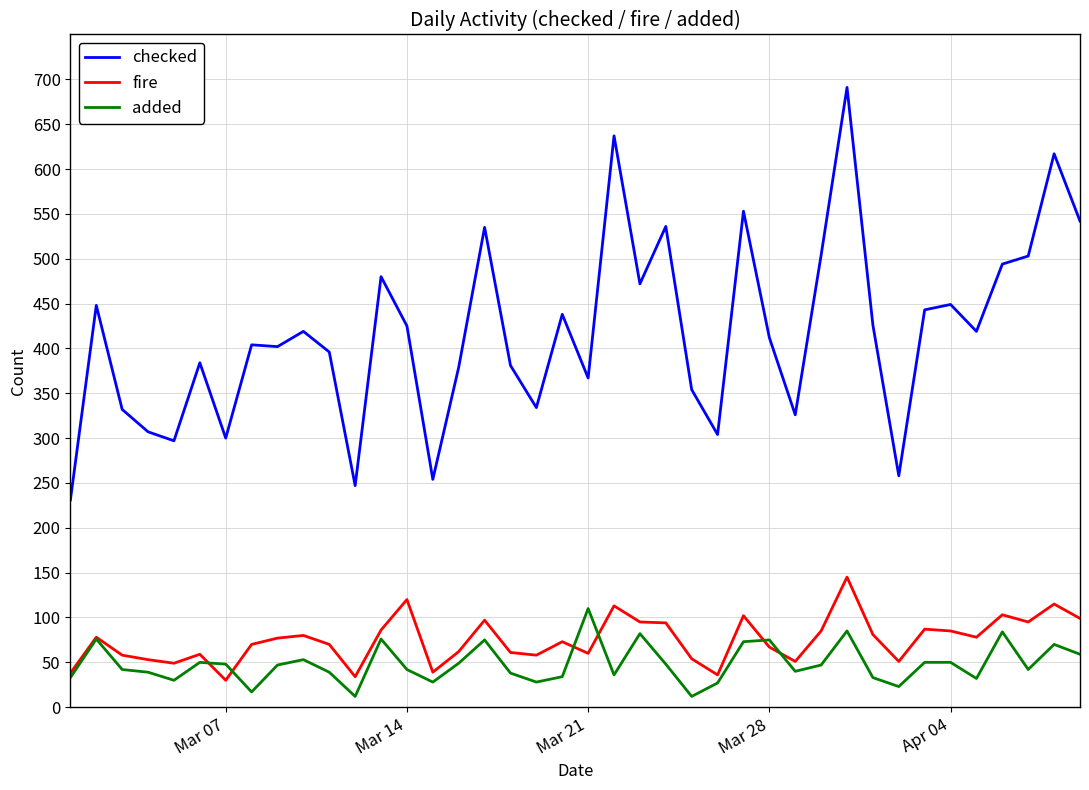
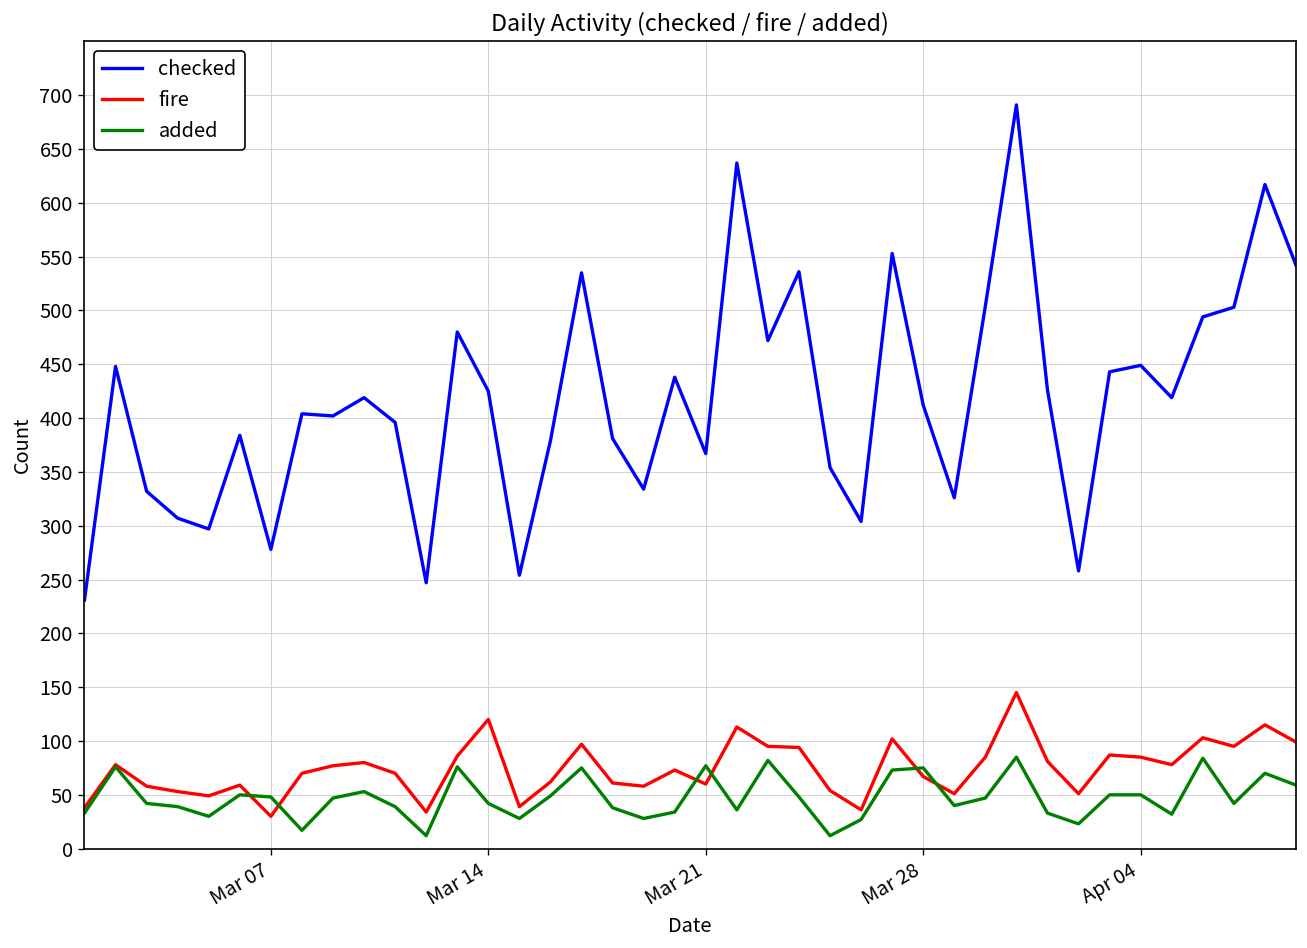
checked, Mar 07: 300 -> 280
added, Mar 21: 110 -> 80
